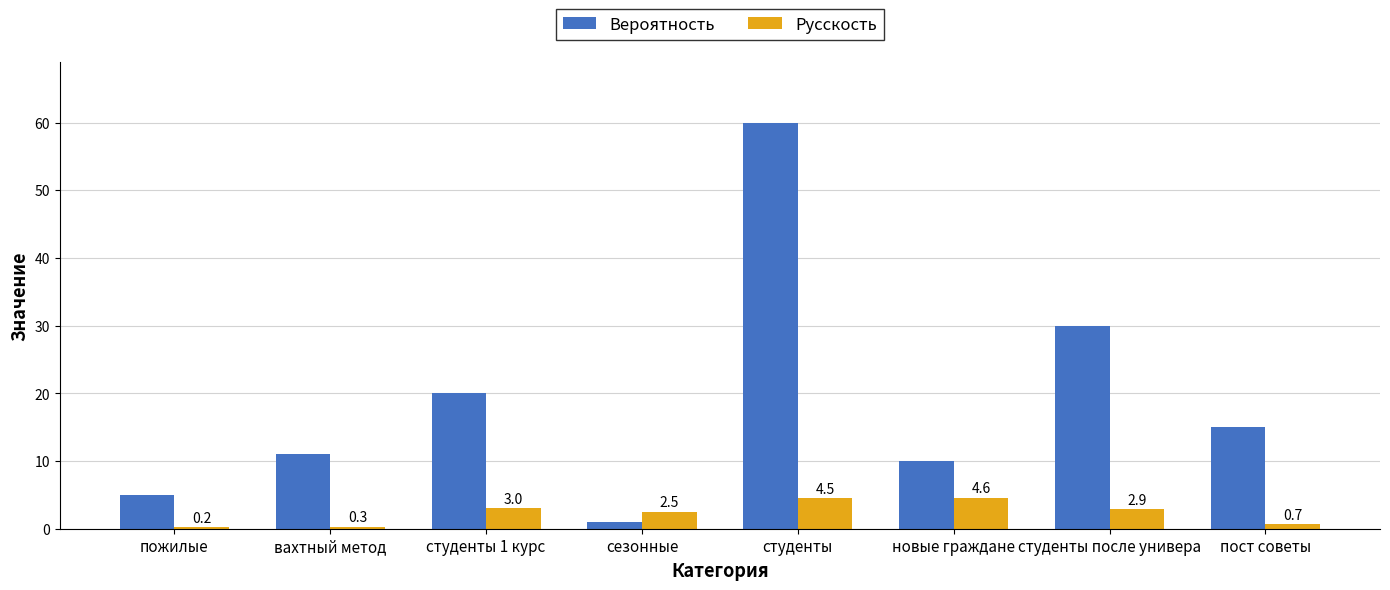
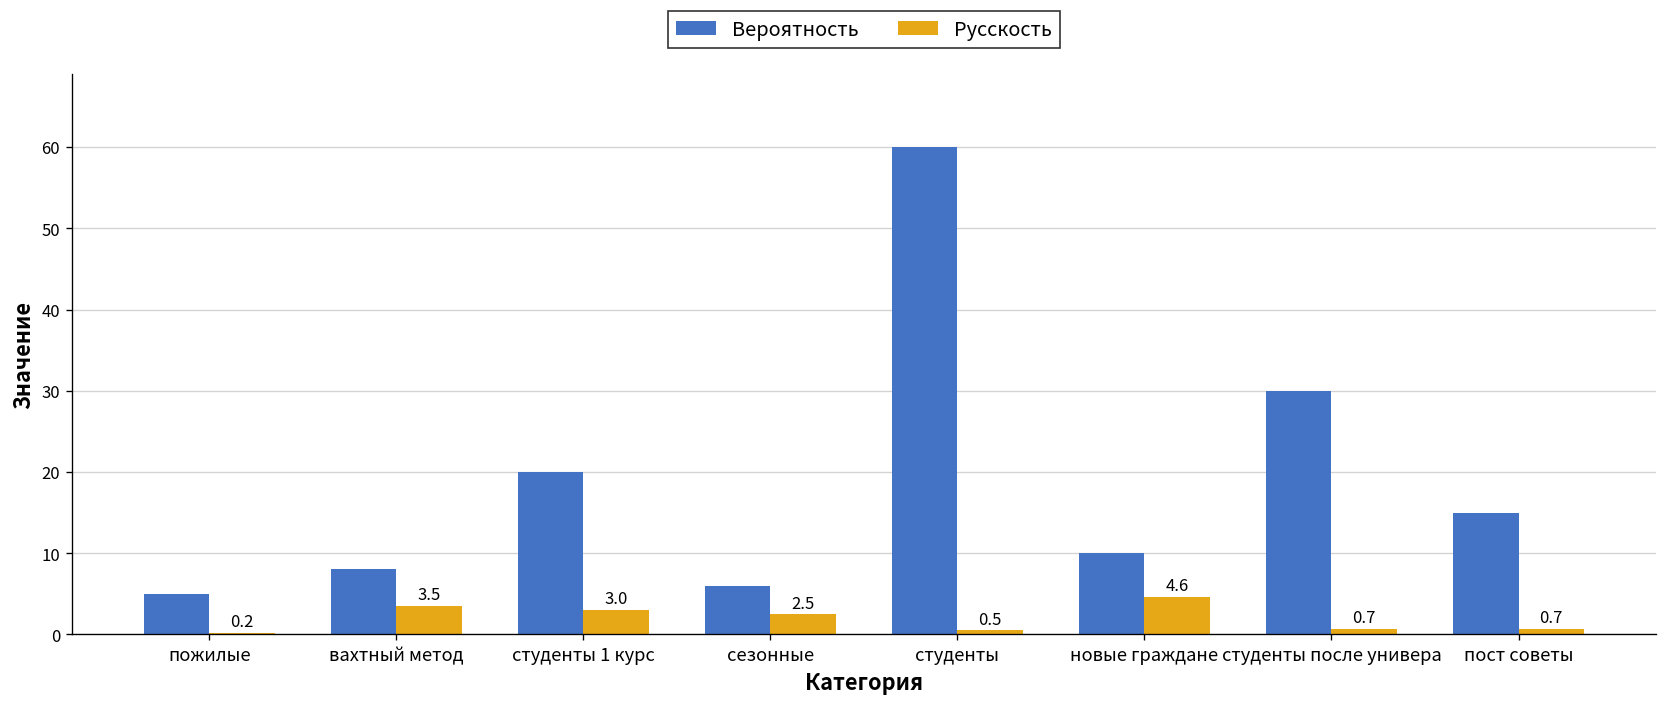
Вероятность, вахтный метод: 11 -> 8
Русскость, вахтный метод: 0.3 -> 3.5
Вероятность, сезонные: 1 -> 6
Русскость, студенты: 4.5 -> 0.5
Русскость, студенты после универа: 2.9 -> 0.7
